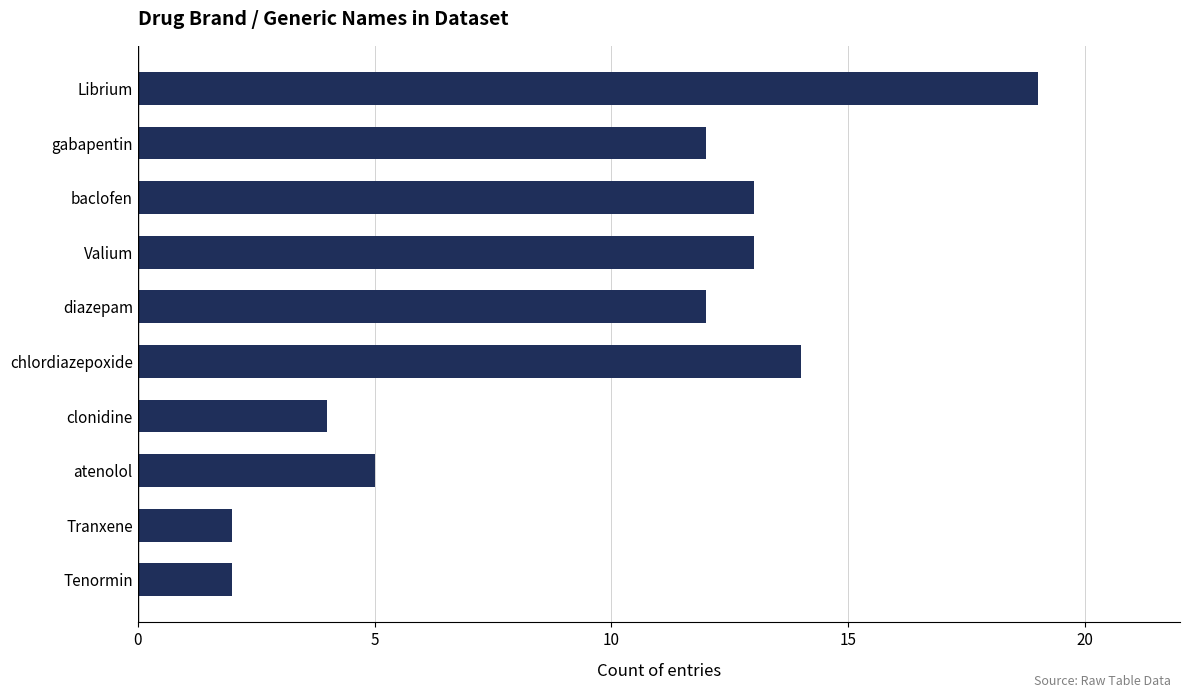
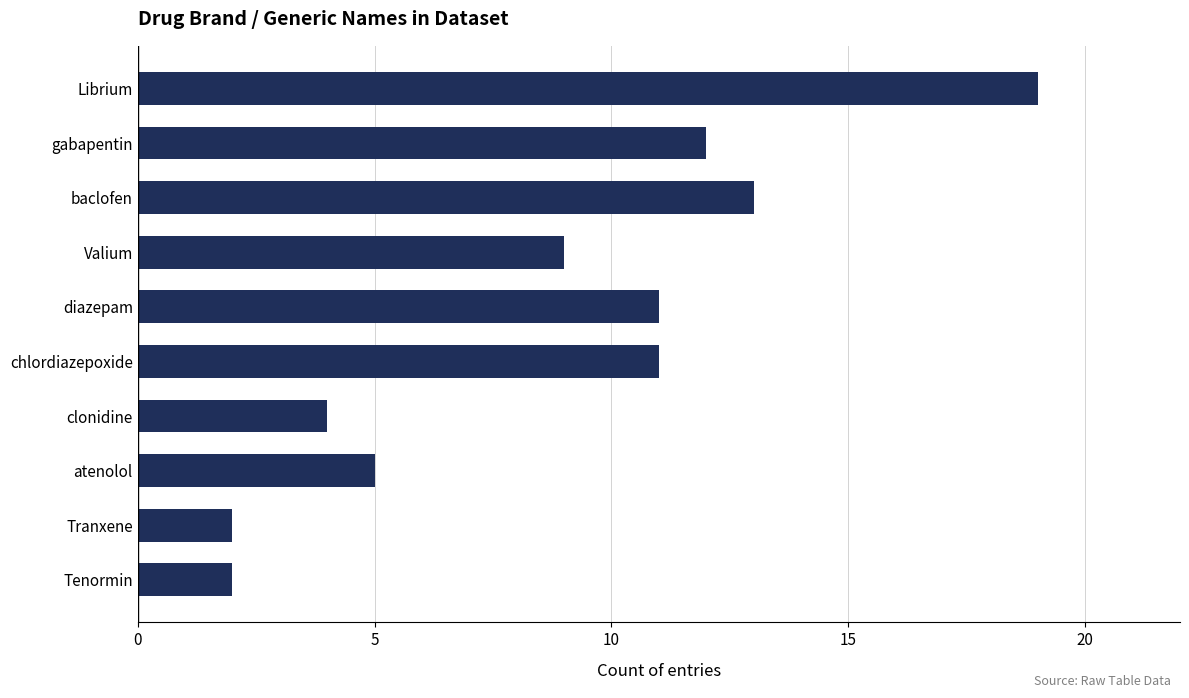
Valium: 13 -> 9
diazepam: 12 -> 11
chlordiazepoxide: 14 -> 11
